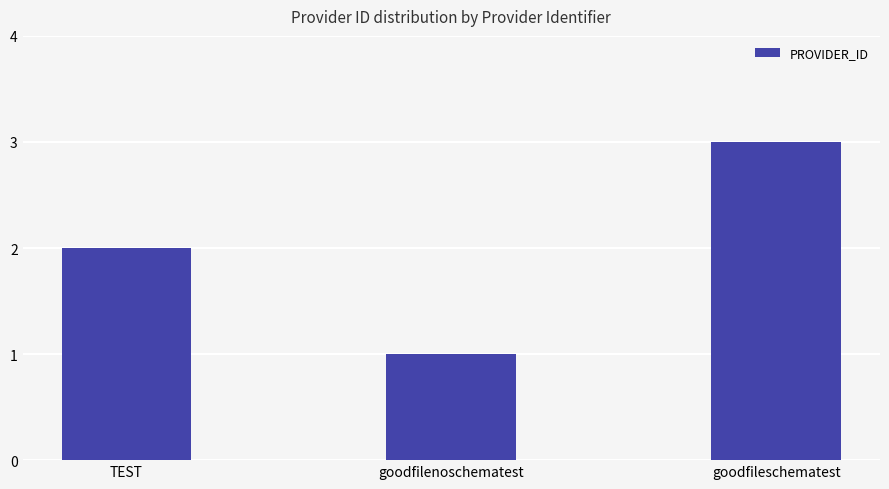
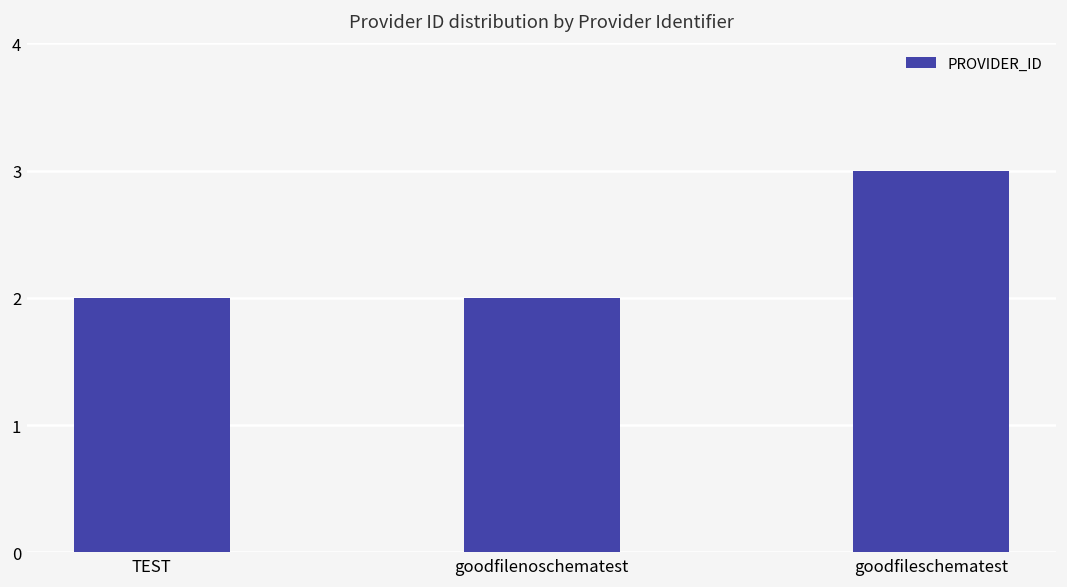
goodfilenoschematest: 1 -> 2
